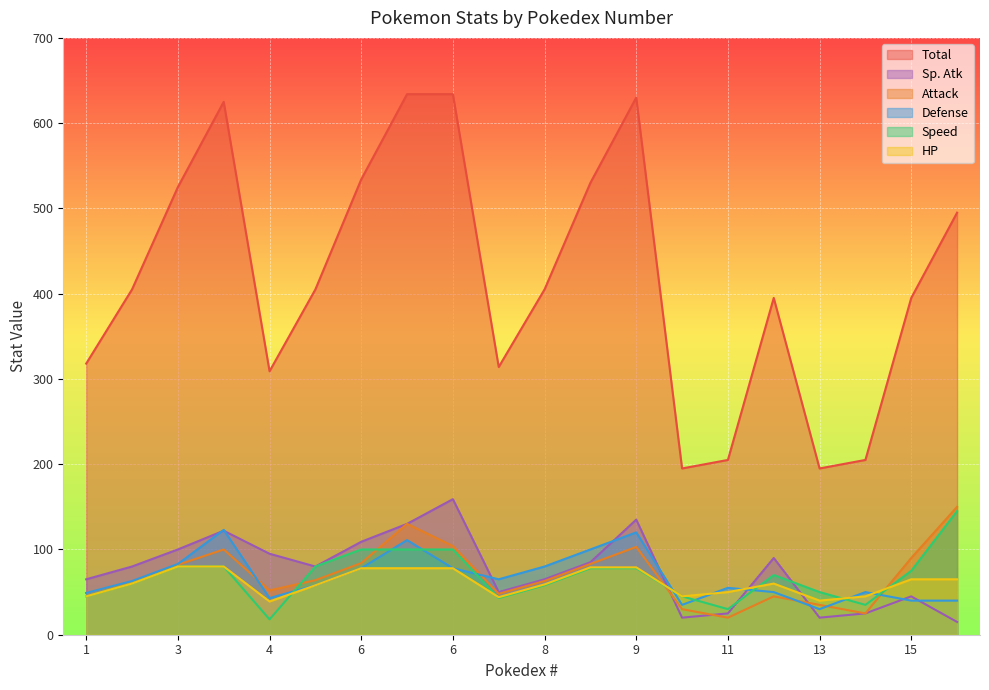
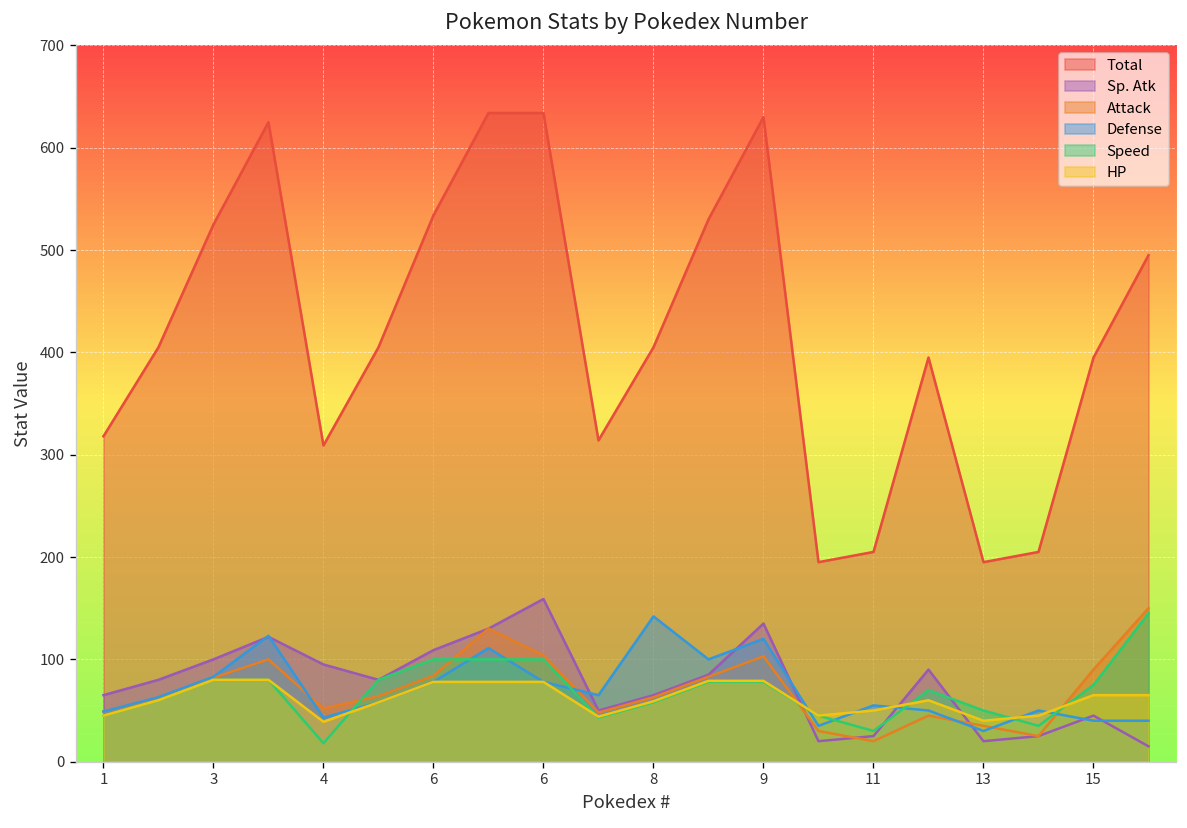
Defense, 8: 80 -> 140
